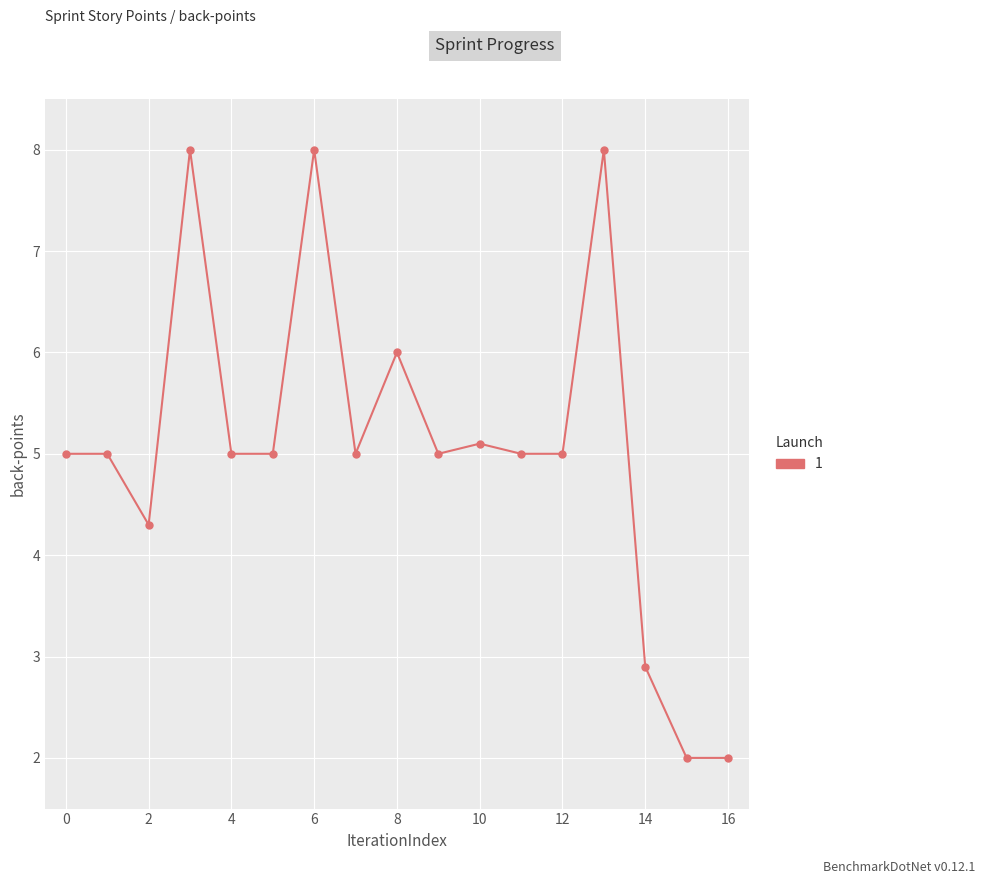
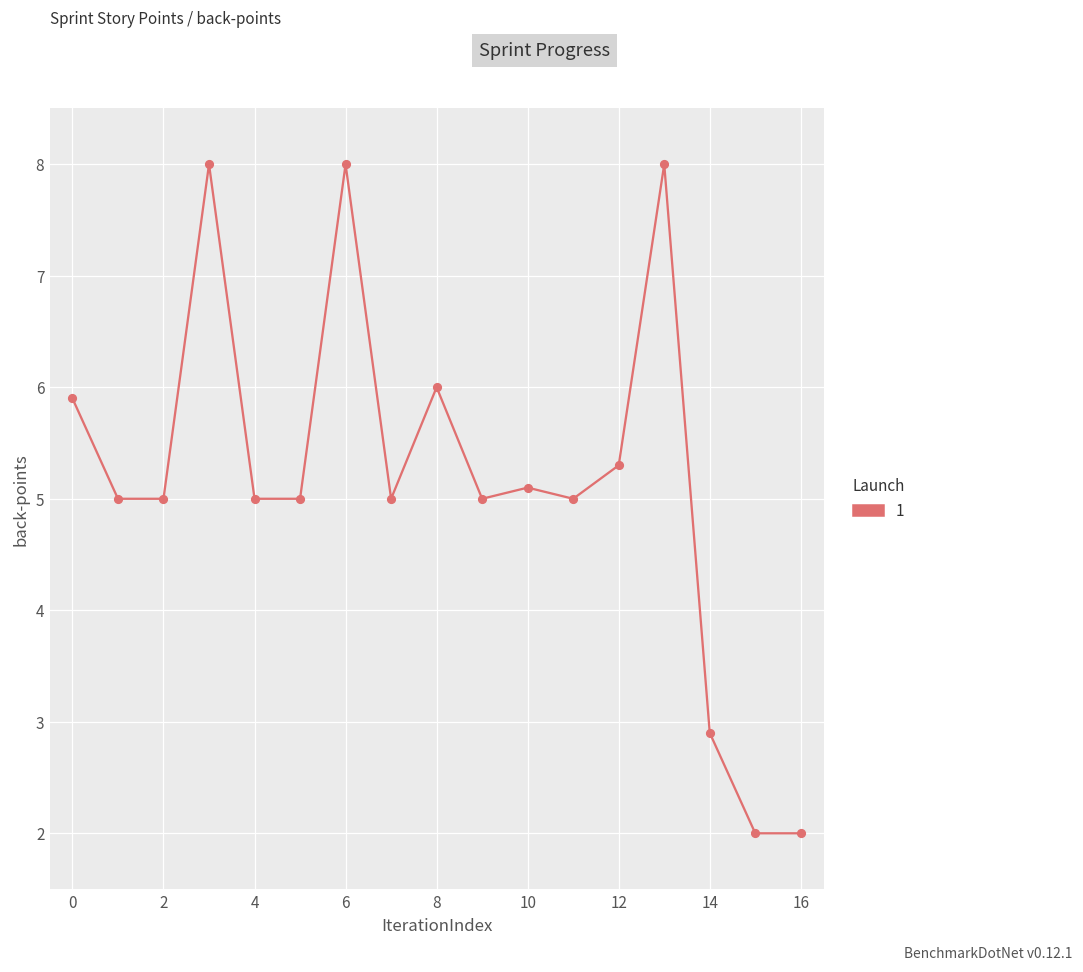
0: 5.0 -> 5.9
2: 4.3 -> 5.0
12: 5.0 -> 5.3
